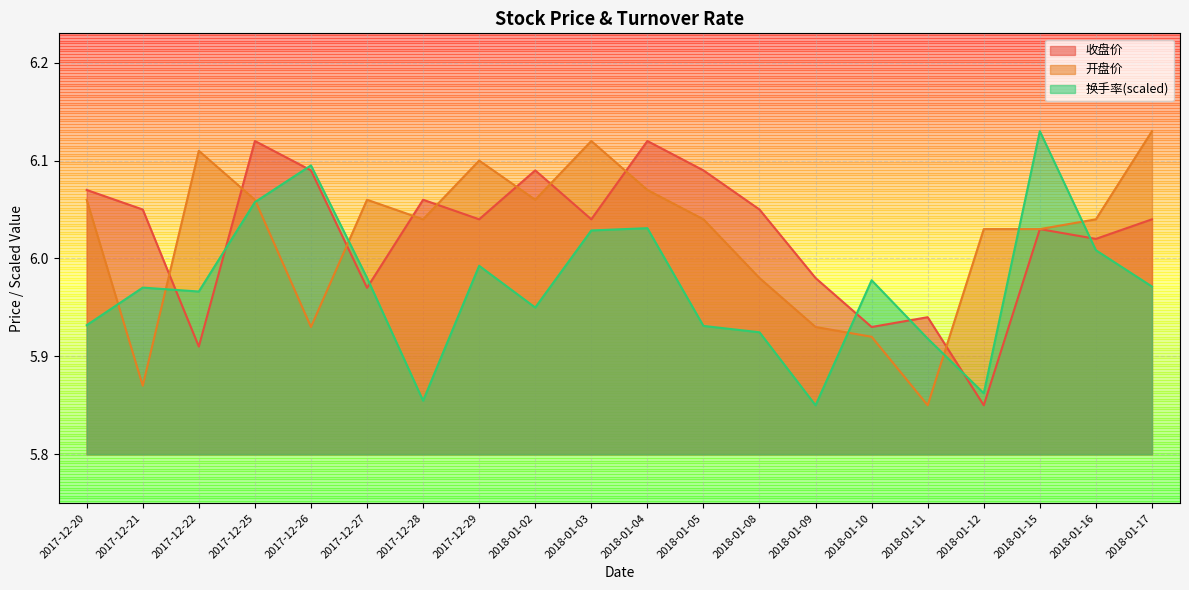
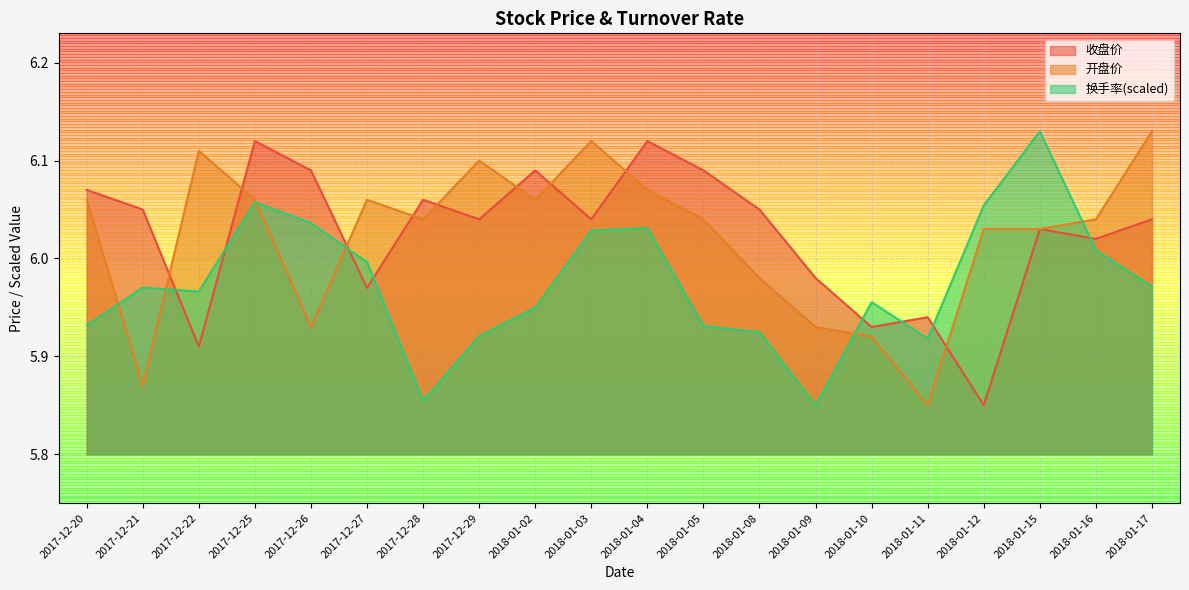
换手率(scaled), 2017-12-26: 6.10 -> 6.04
换手率(scaled), 2017-12-27: 5.98 -> 6.00
换手率(scaled), 2017-12-29: 5.99 -> 5.92
换手率(scaled), 2018-01-10: 5.98 -> 5.96
换手率(scaled), 2018-01-12: 5.86 -> 6.05
